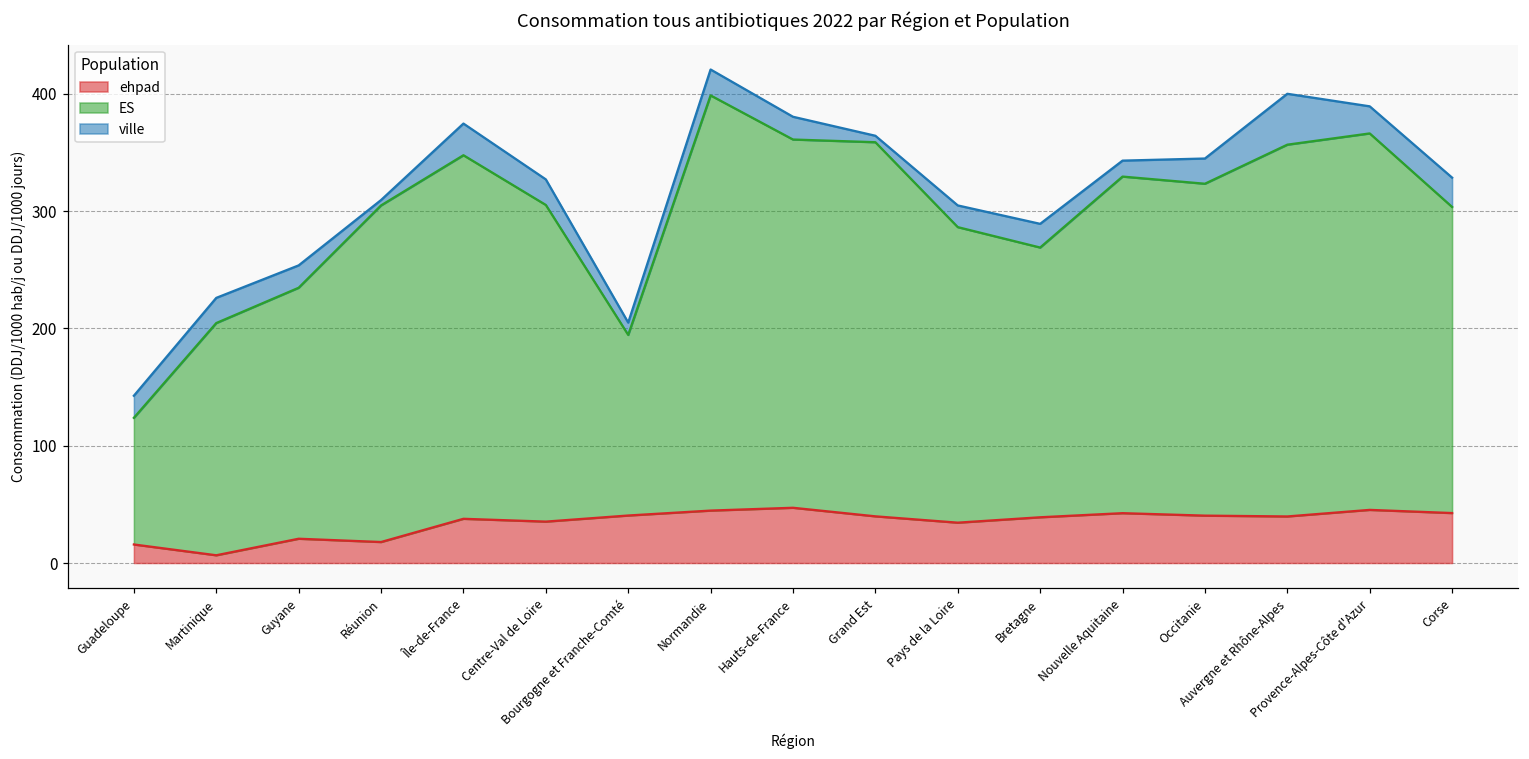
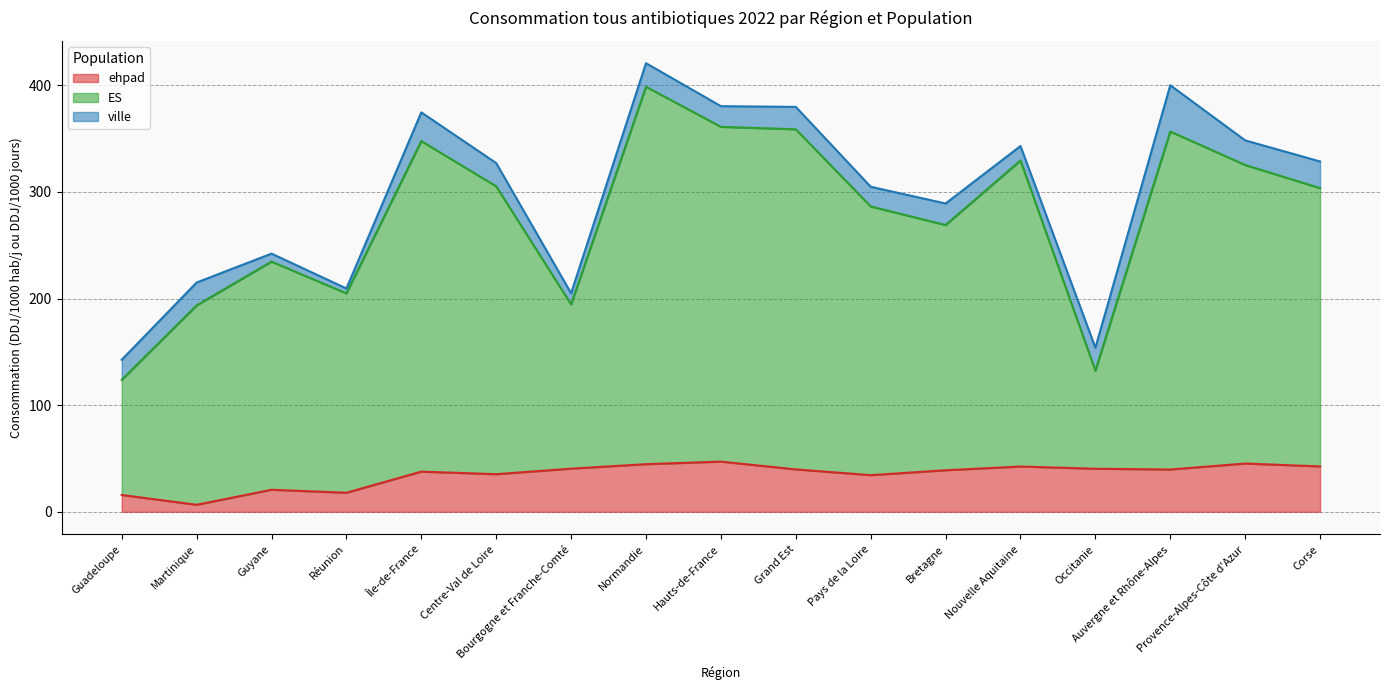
ES, Martinique: 198 -> 187
ville, Guyane: 19 -> 7
ES, Réunion: 287 -> 187
ville, Grand Est: 6 -> 21
ES, Occitanie: 283 -> 92
ES, Provence-Alpes-Côte d'Azur: 321 -> 280
